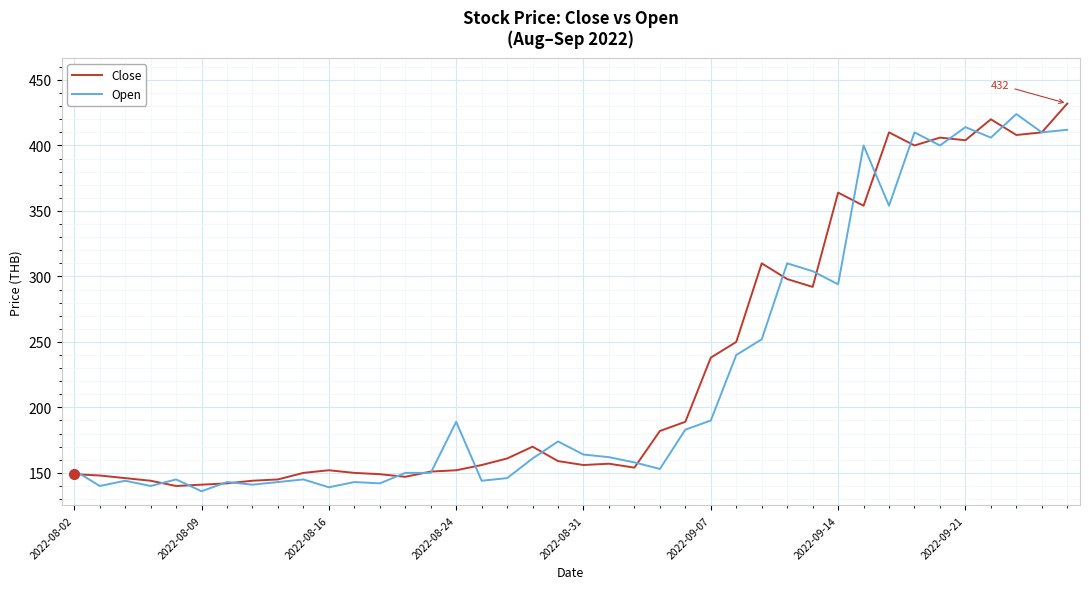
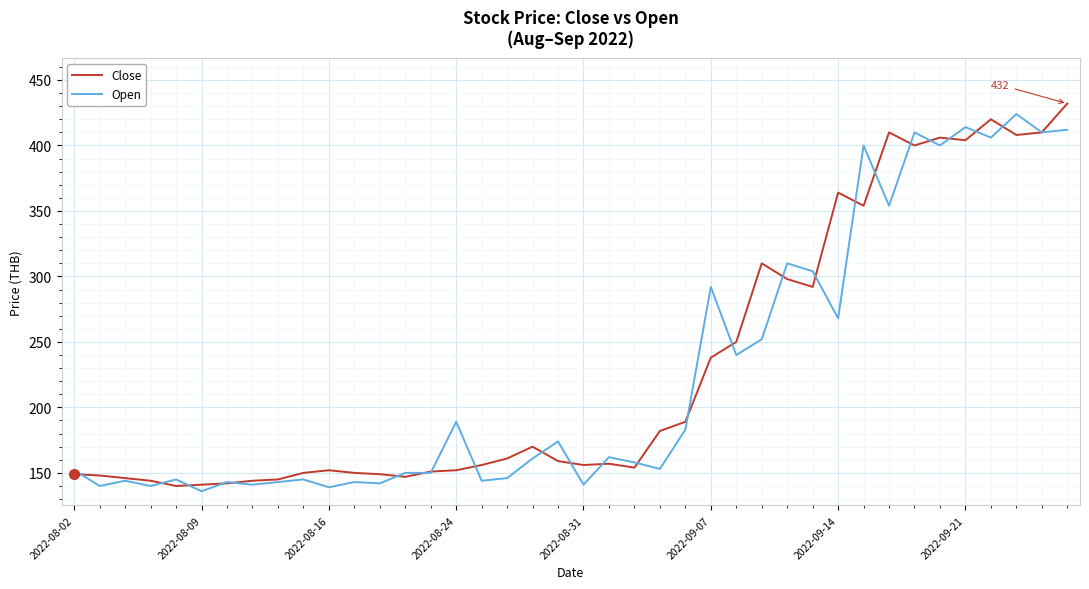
Open, 2022-08-31: 164 -> 141
Open, 2022-09-07: 190 -> 292
Open, 2022-09-14: 294 -> 268
